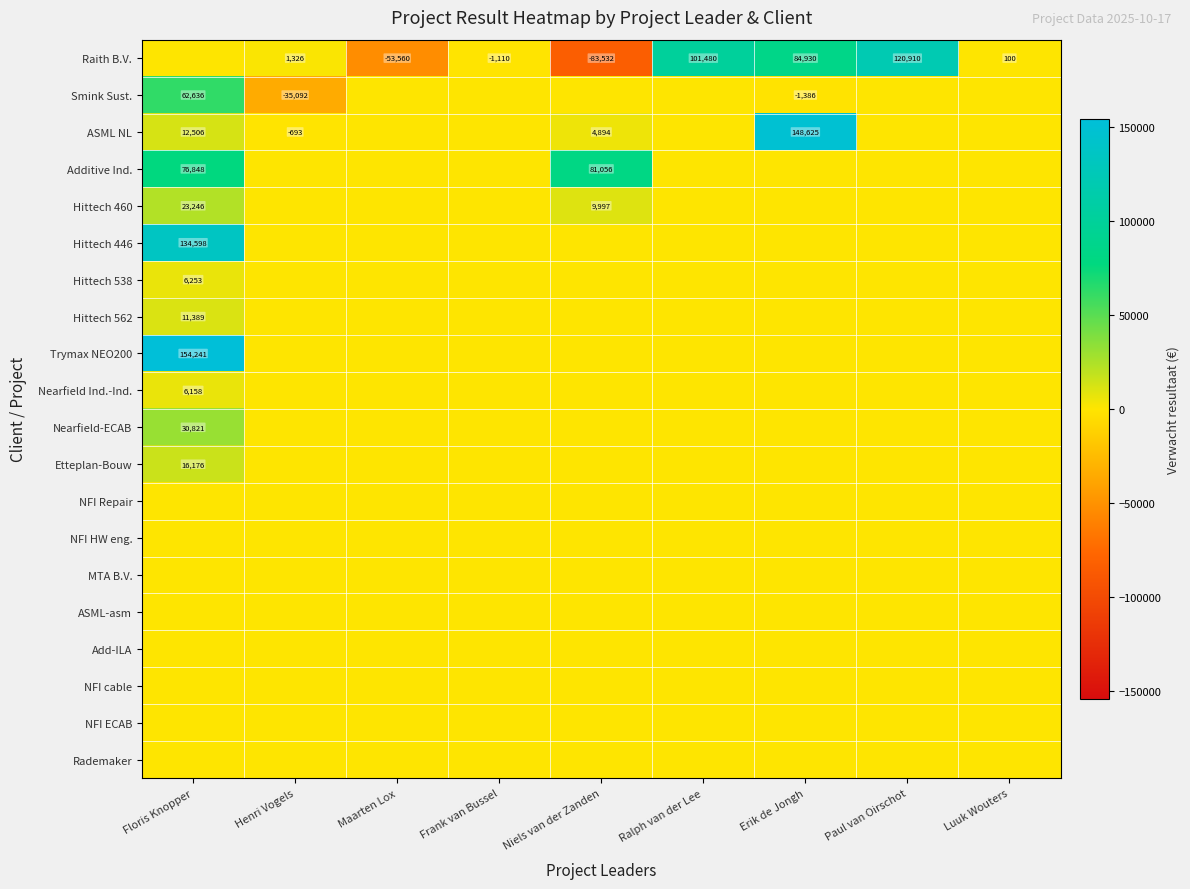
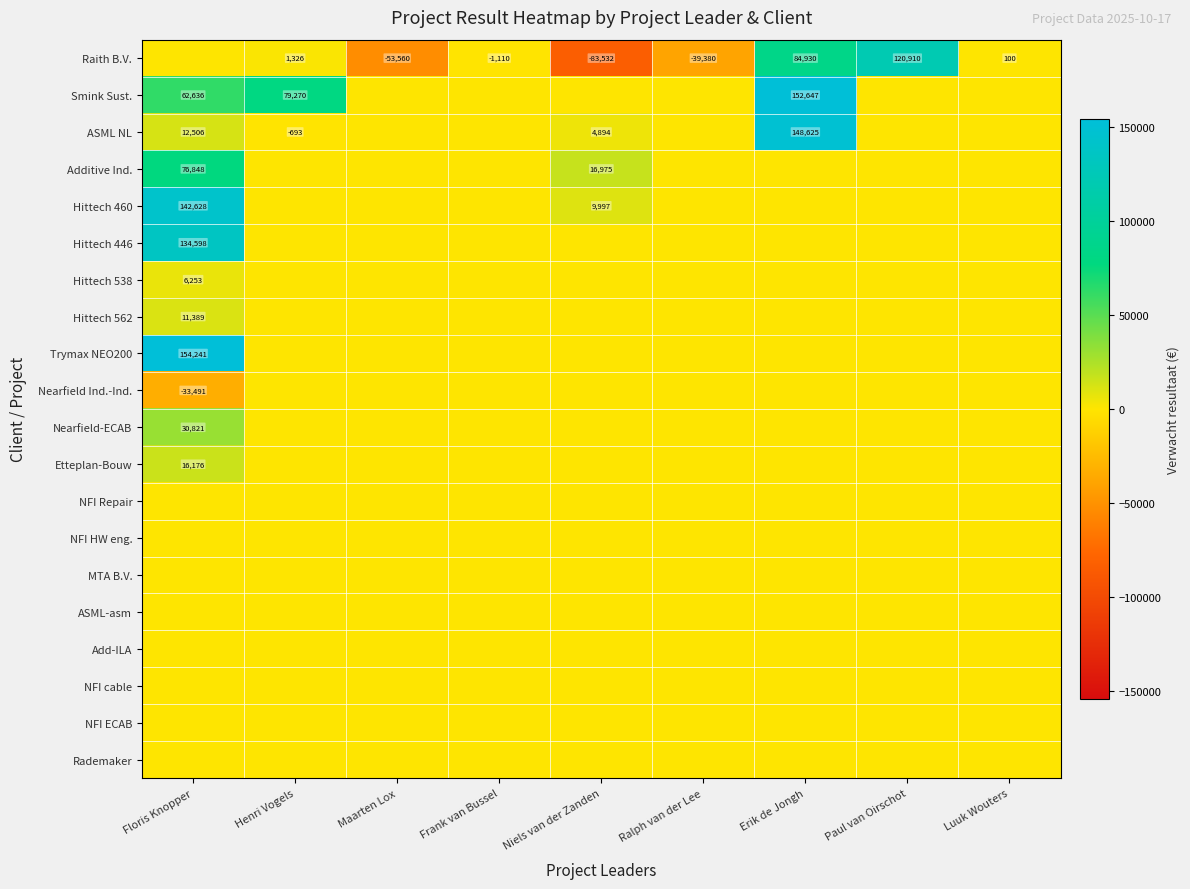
Raith B.V., Ralph van der Lee: 101,480 -> -39,380
Smink Sust., Henri Vogels: -35,092 -> 79,270
Smink Sust., Erik de Jongh: -1,386 -> 152,647
Additive Ind., Niels van der Zanden: 81,056 -> 16,975
Hittech 460, Floris Knopper: 23,246 -> 142,628
Nearfield Ind.-Ind., Floris Knopper: 6,158 -> -33,491
